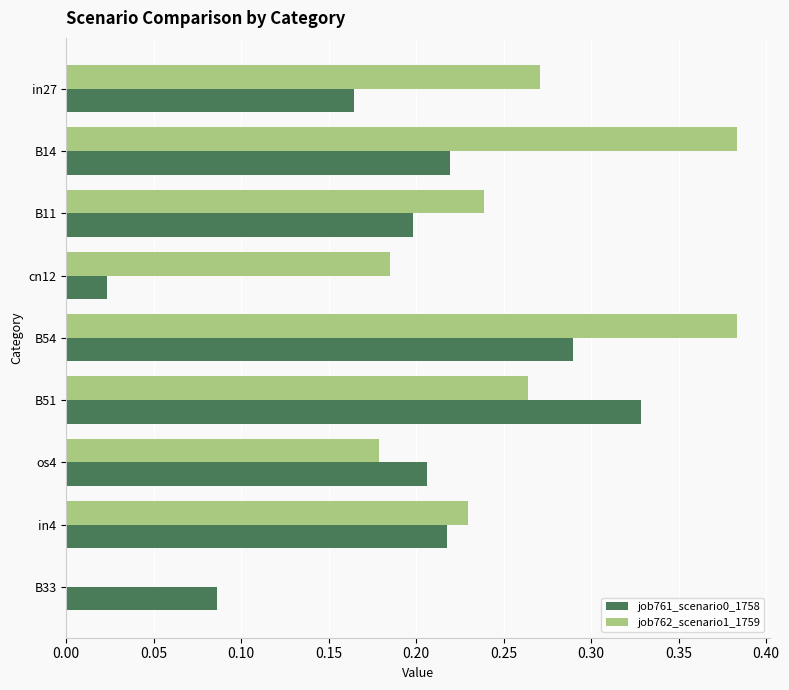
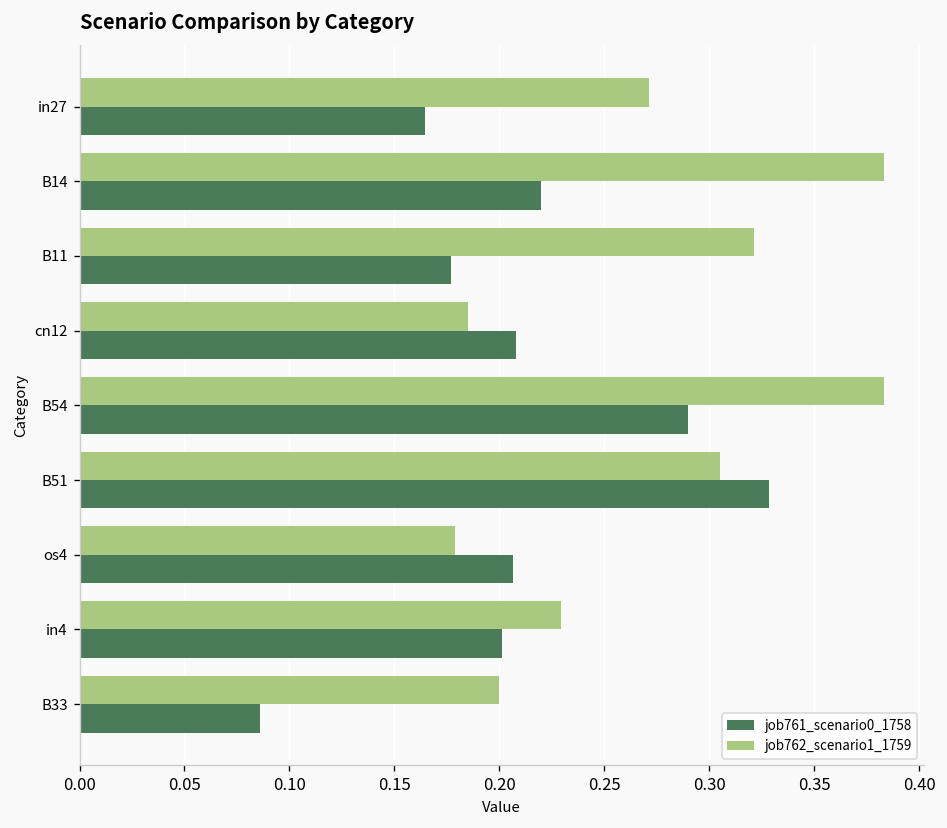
job762_scenario1_1759, B11: 0.239 -> 0.321
job761_scenario0_1758, B11: 0.198 -> 0.177
job761_scenario0_1758, cn12: 0.023 -> 0.208
job762_scenario1_1759, B51: 0.264 -> 0.305
job761_scenario0_1758, in4: 0.218 -> 0.201
job762_scenario1_1759, B33: 0.0 -> 0.2
